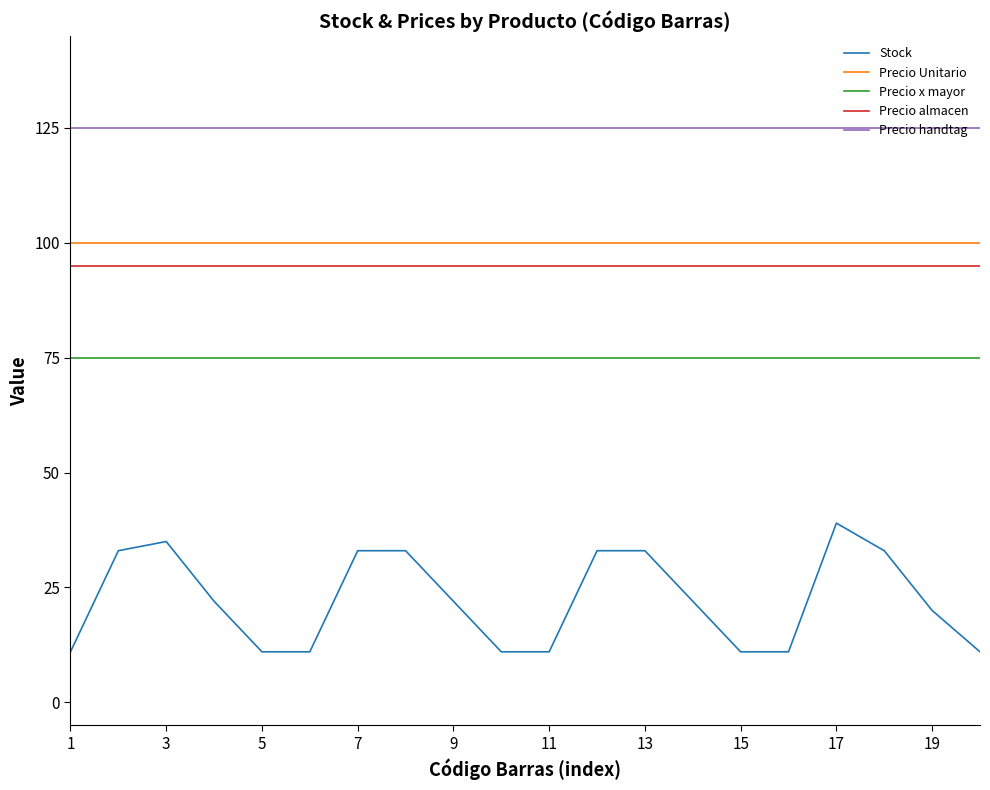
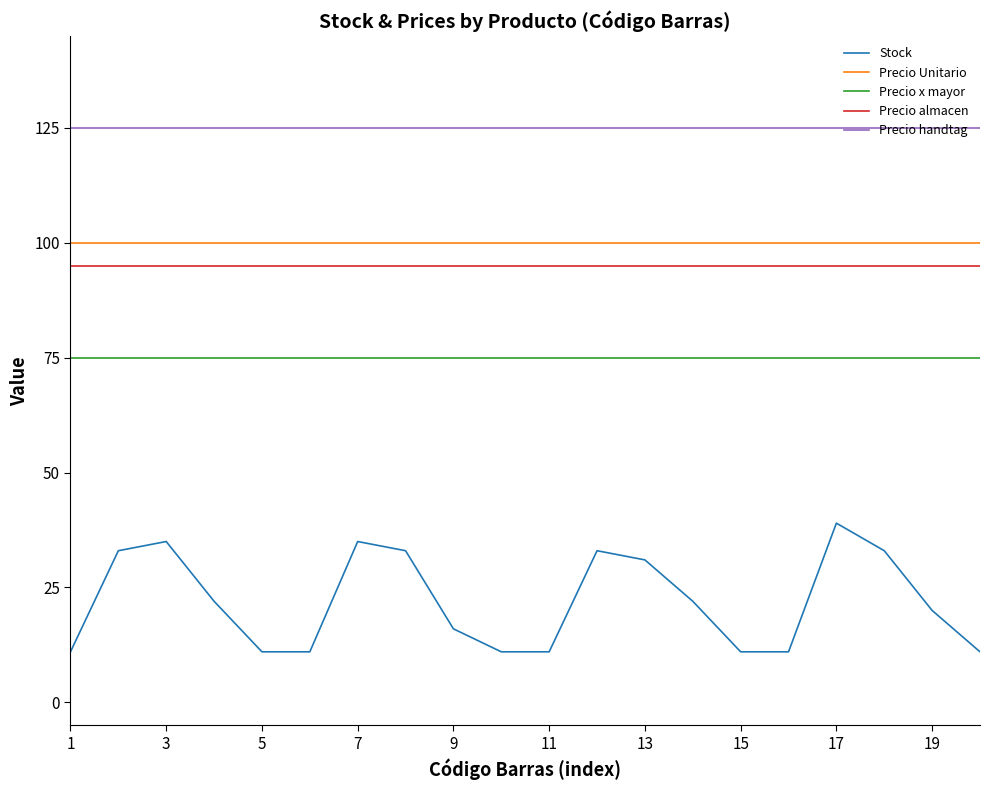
Stock, 7: 33 -> 35
Stock, 9: 22 -> 16
Stock, 13: 33 -> 31
